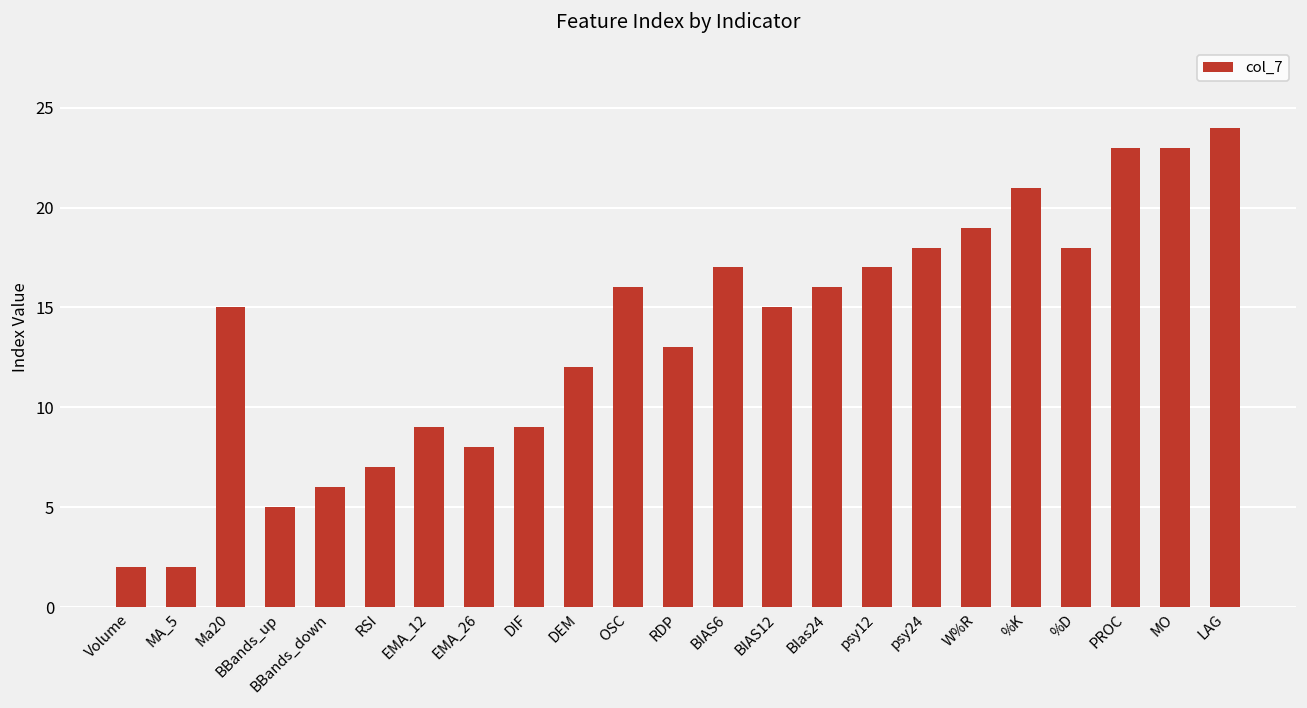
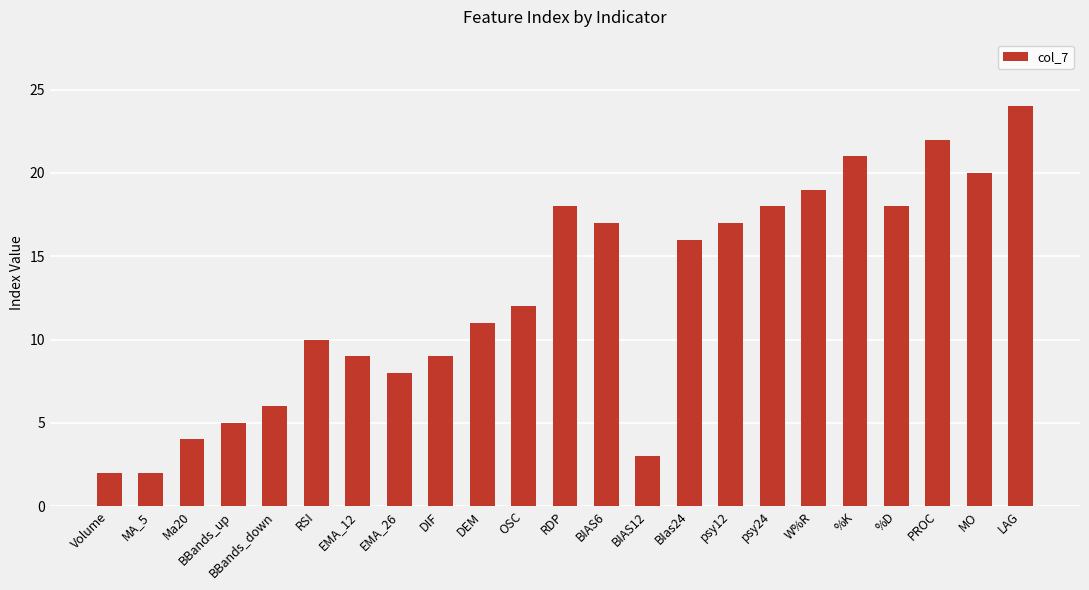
Ma20: 15 -> 4
RSI: 7 -> 10
DEM: 12 -> 11
OSC: 16 -> 12
RDP: 13 -> 18
BIAS12: 15 -> 3
PROC: 23 -> 22
MO: 23 -> 20
